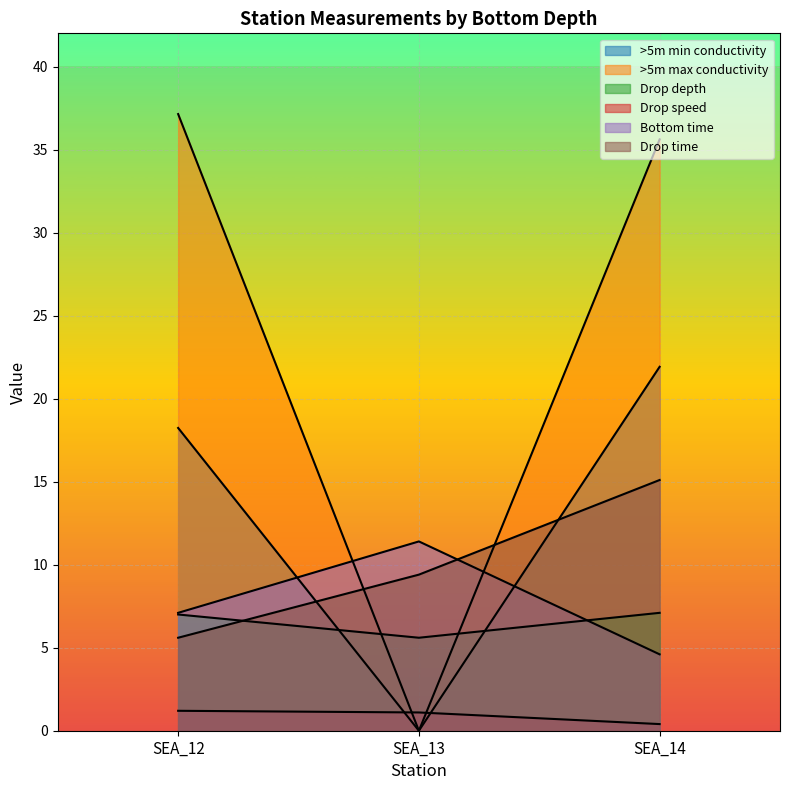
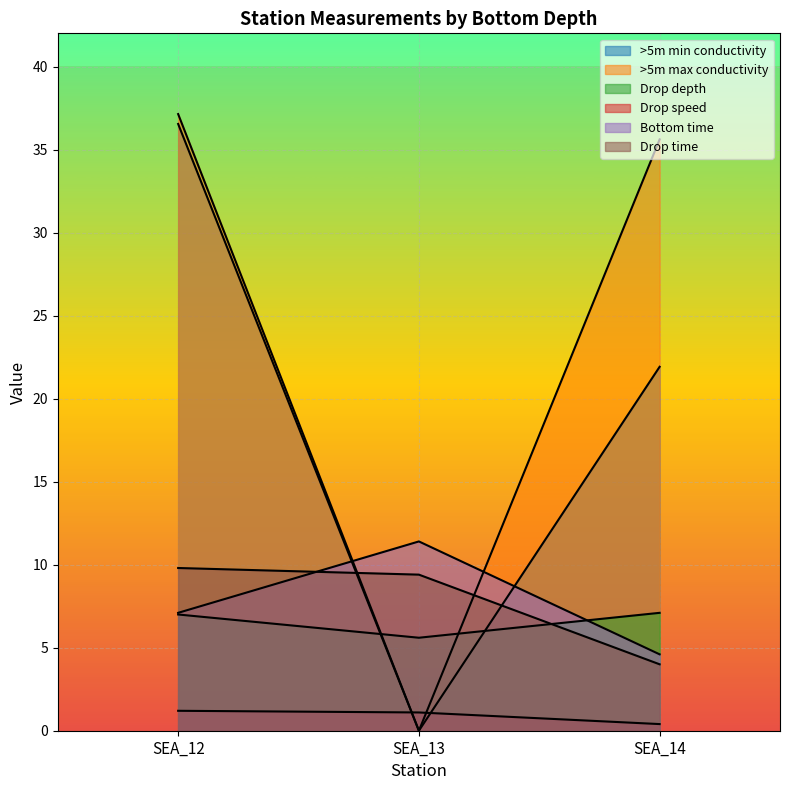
>5m min conductivity, SEA_12: 18.2 -> 36.5
Drop time, SEA_12: 5.6 -> 9.8
Drop time, SEA_14: 15.1 -> 4.0
